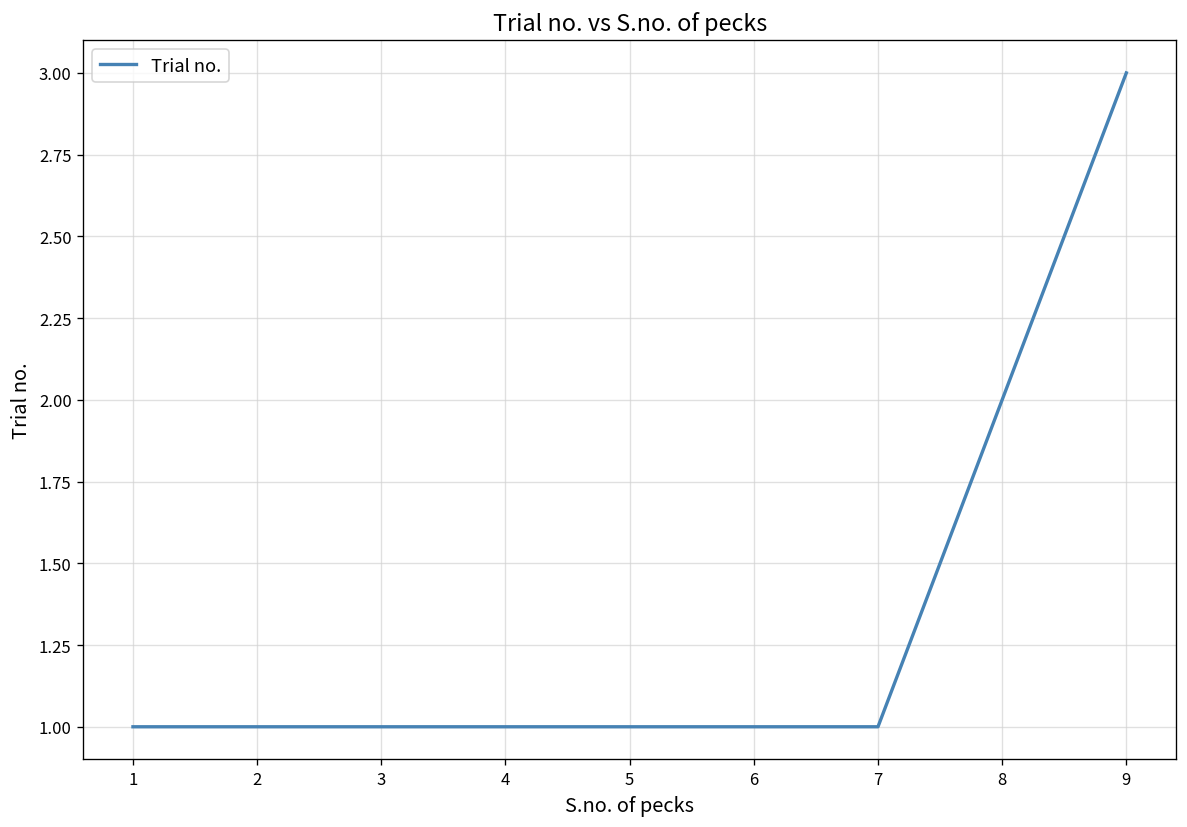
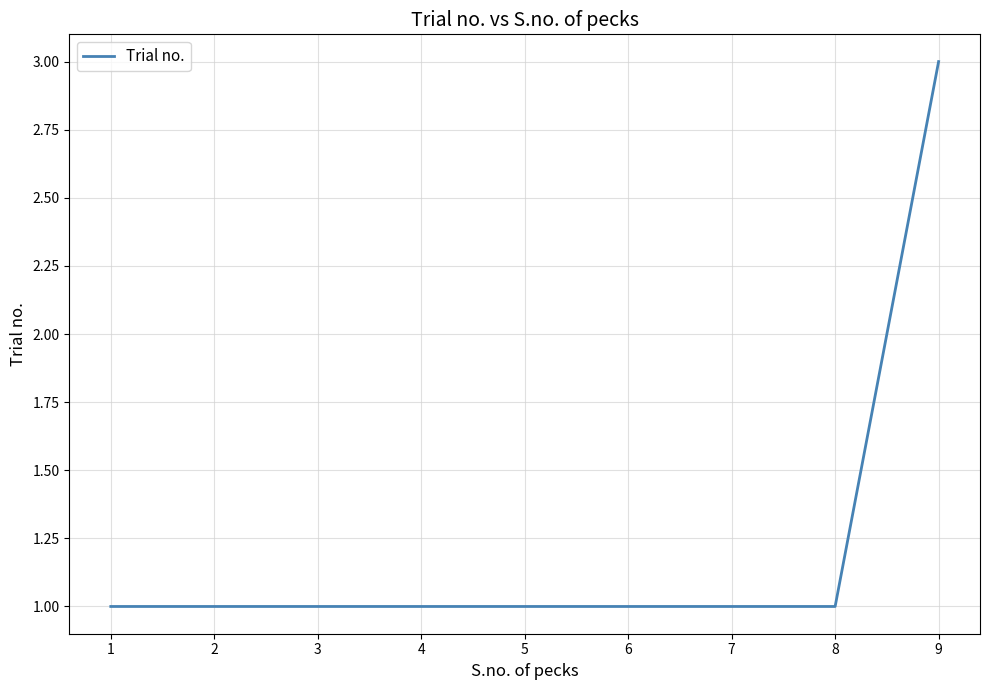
8: 2 -> 1
